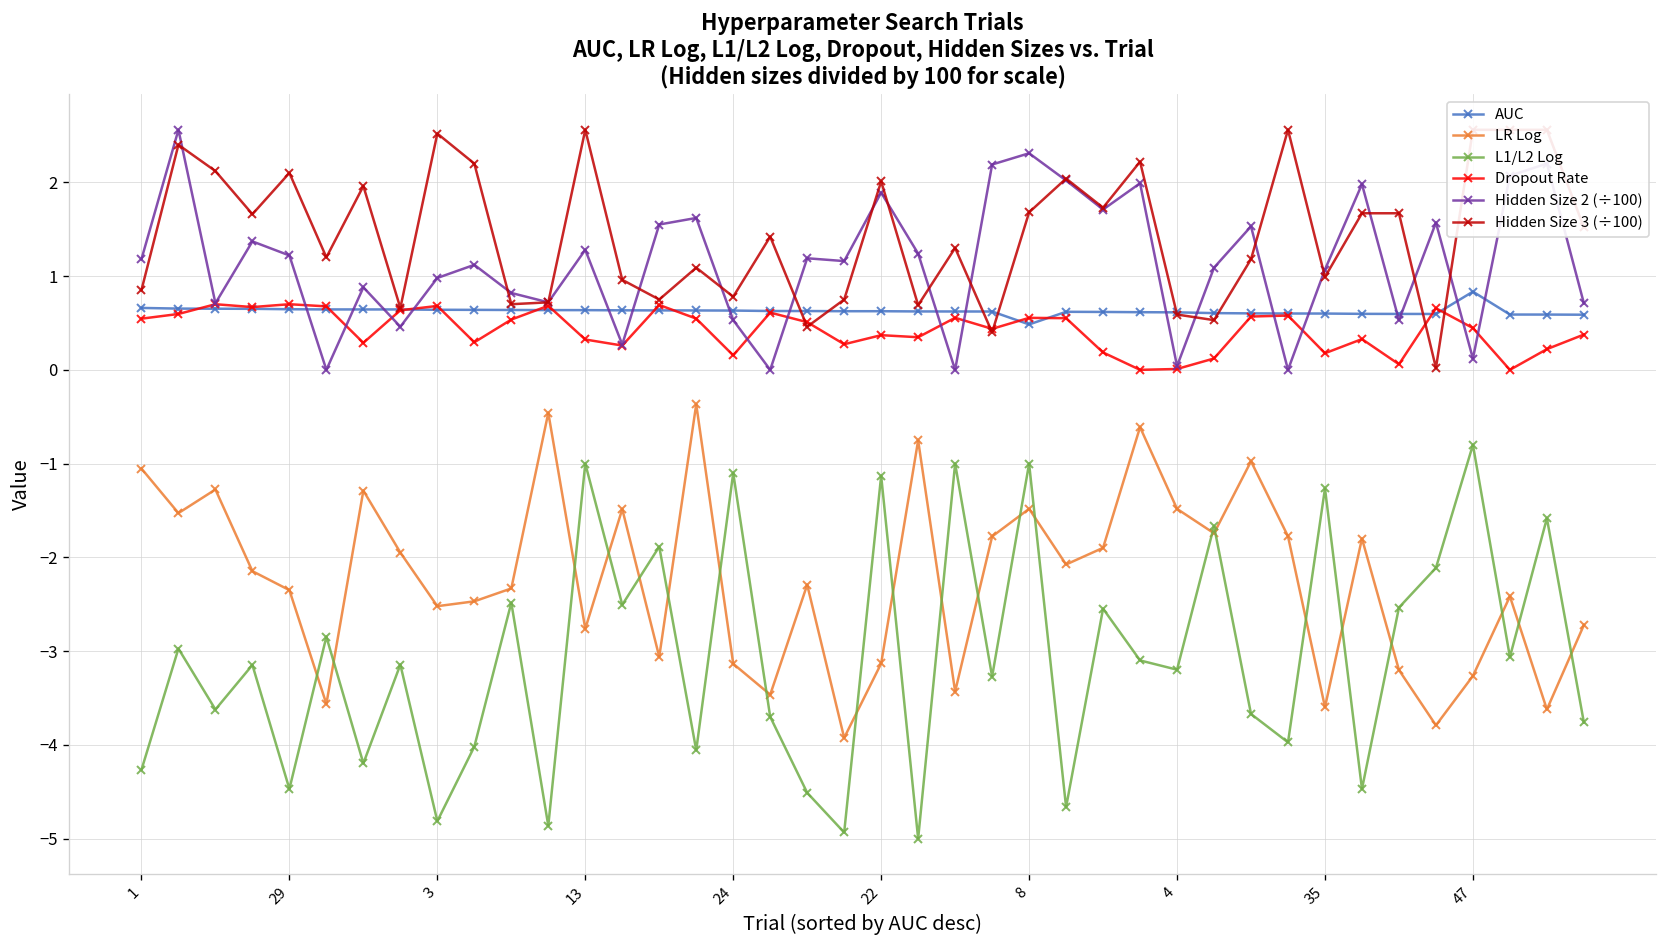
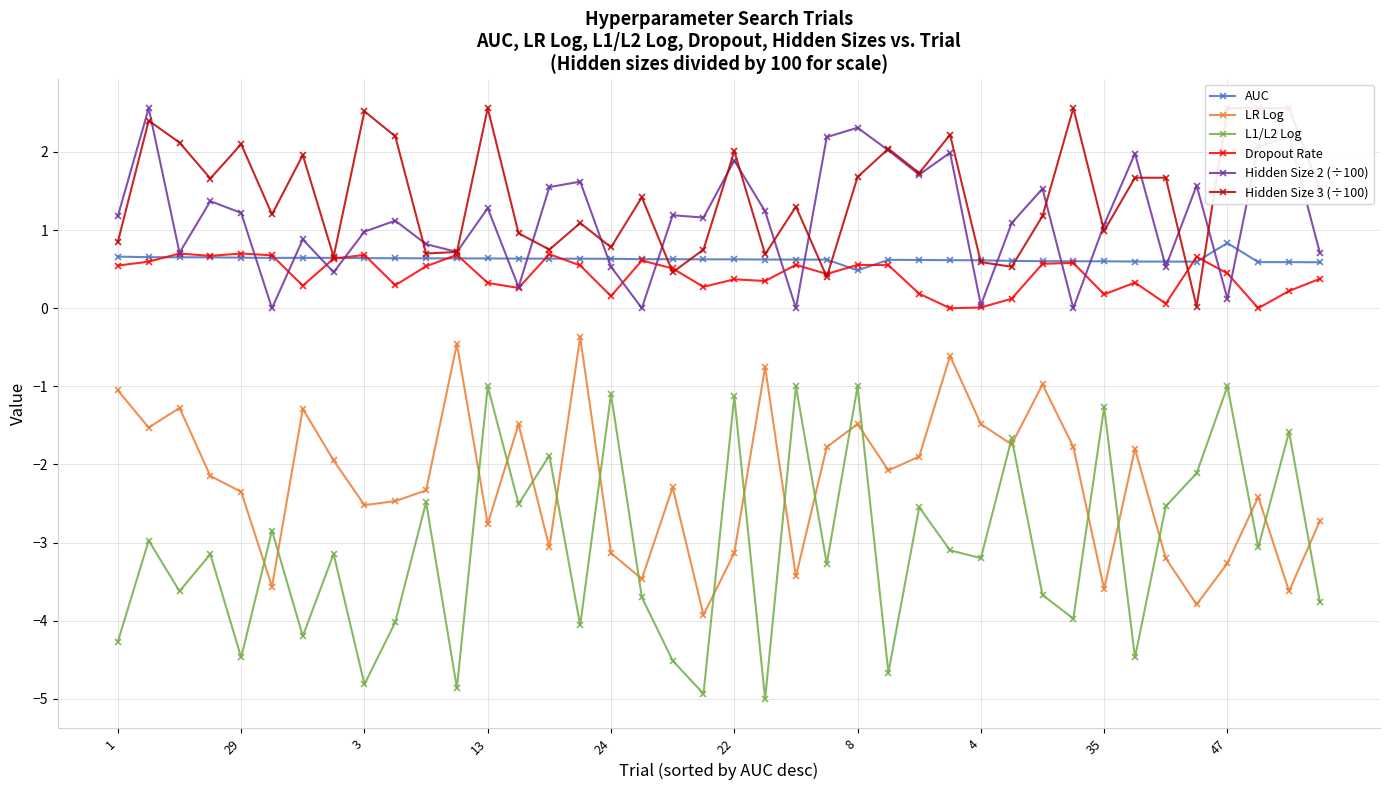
L1/L2 Log, 47: -0.8 -> -1.0
